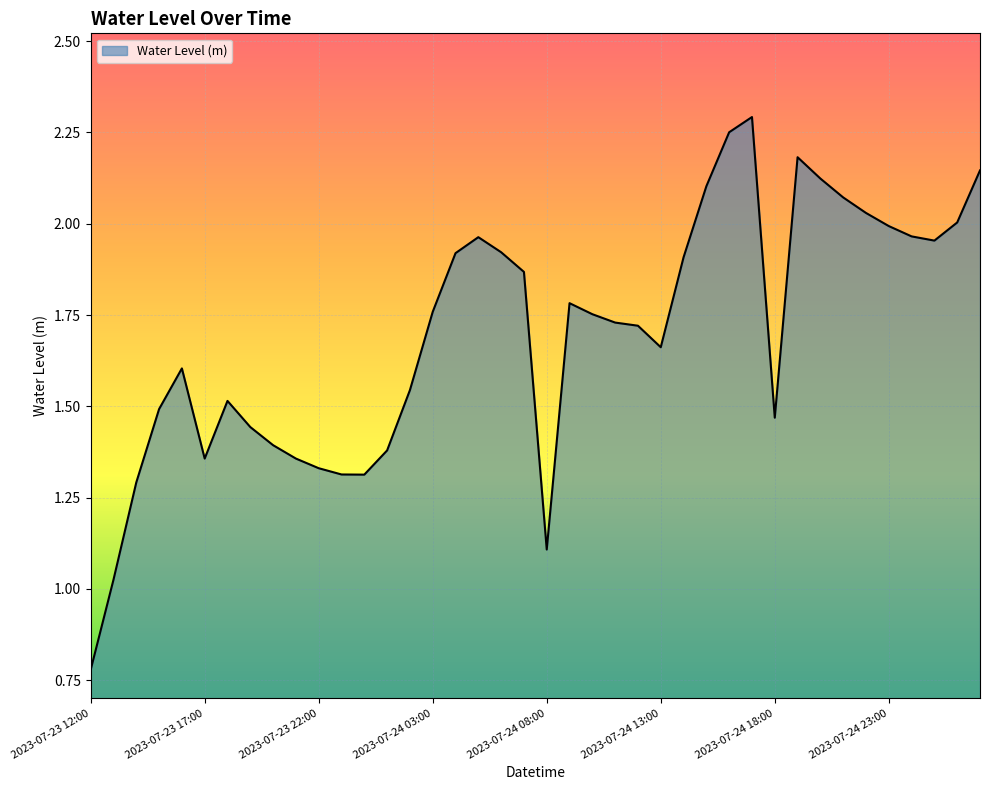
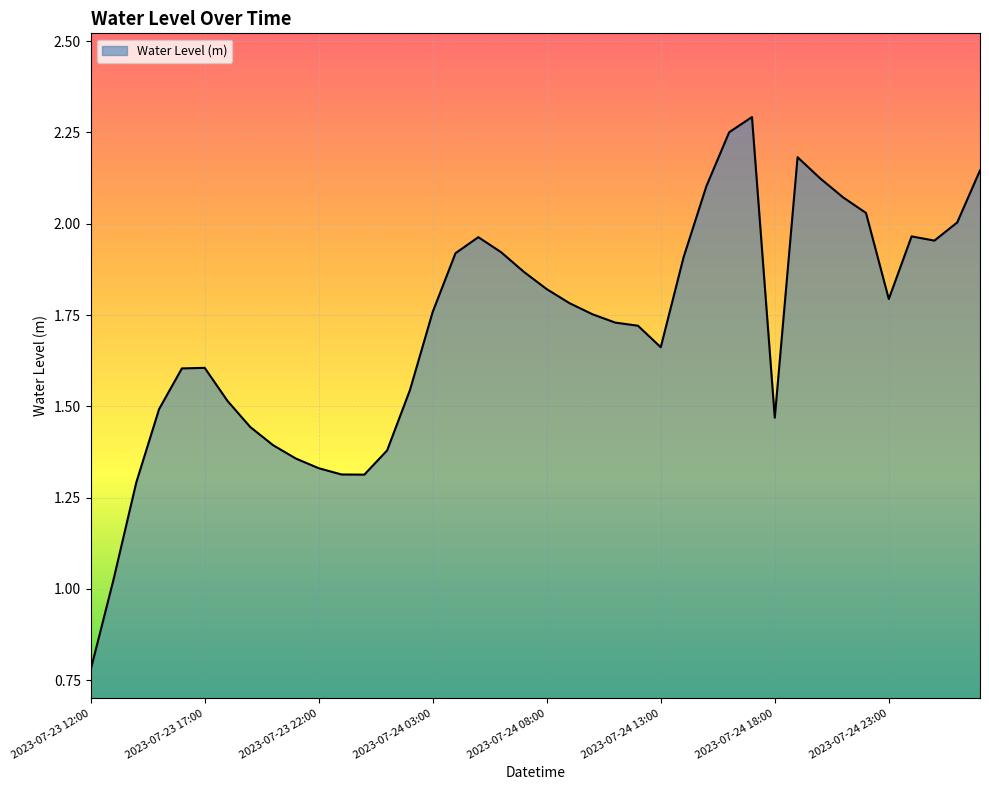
2023-07-23 17:00: 1.36 -> 1.61
2023-07-24 08:00: 1.11 -> 1.82
2023-07-24 23:00: 1.99 -> 1.79
